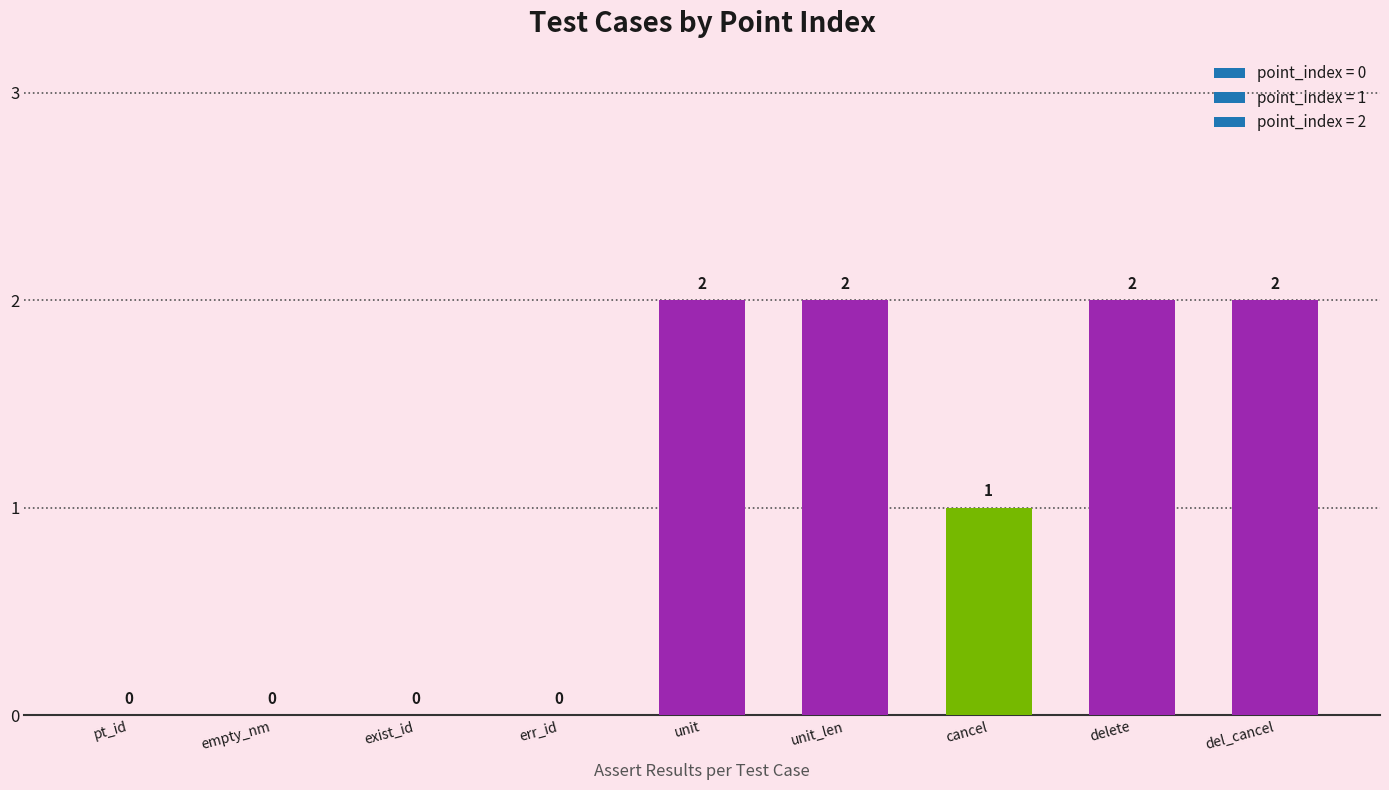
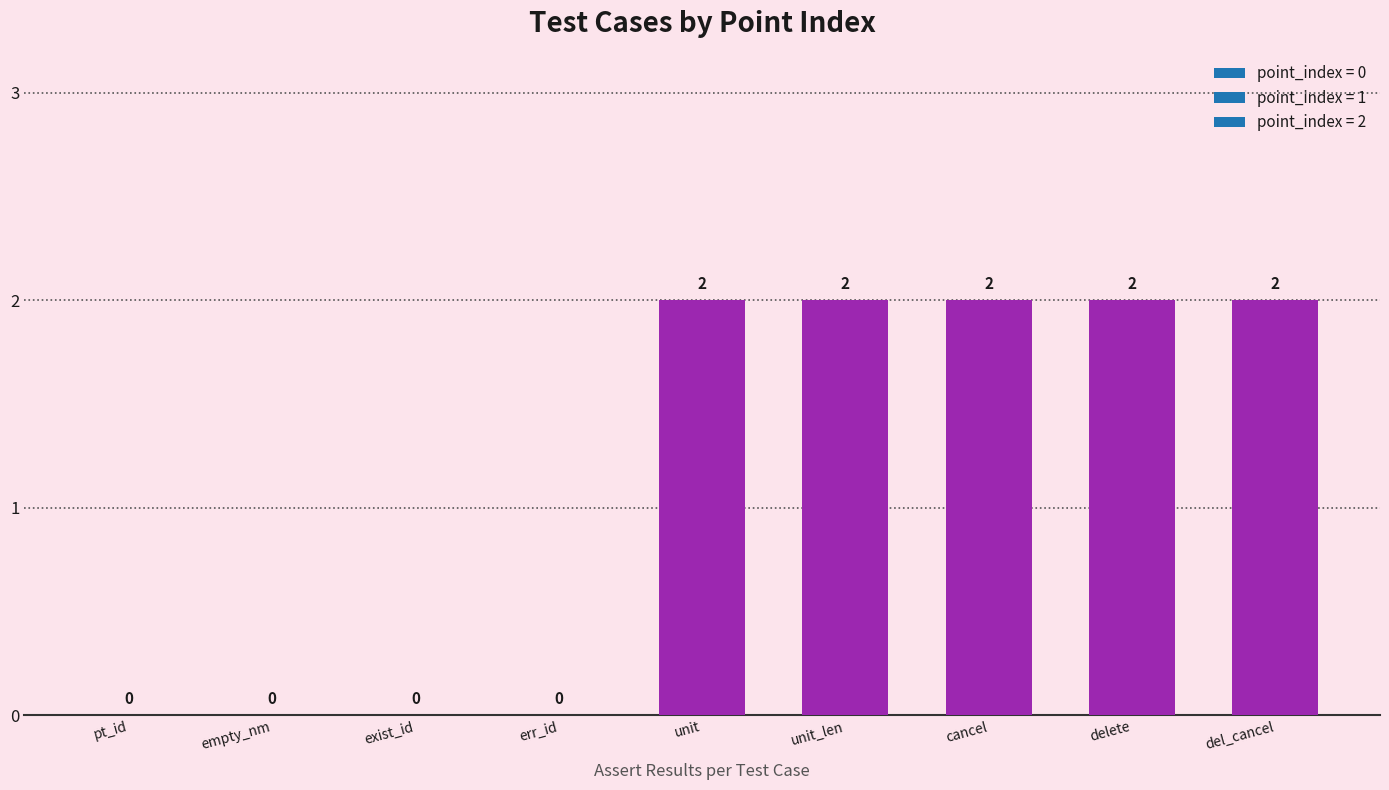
cancel: 1 -> 2
